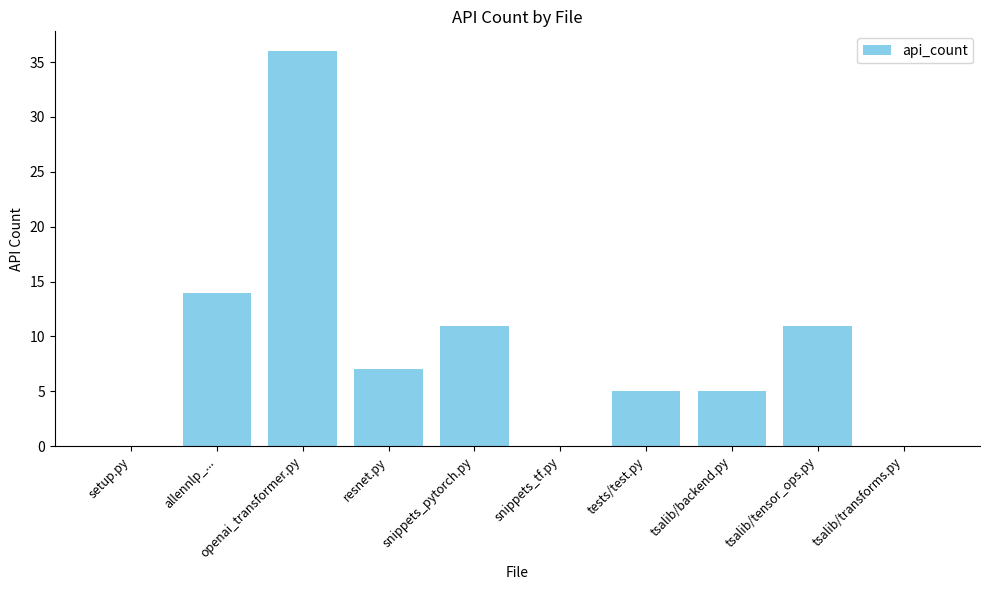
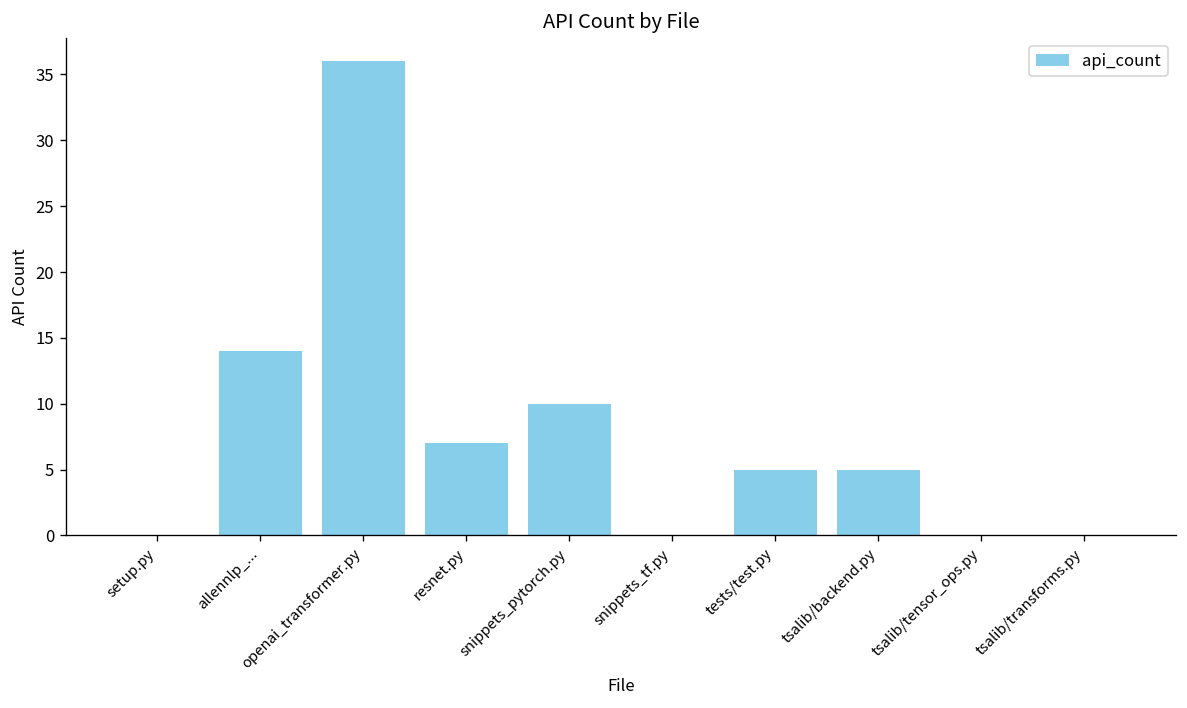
snippets_pytorch.py: 11 -> 10
tsalib/tensor_ops.py: 11 -> 0
